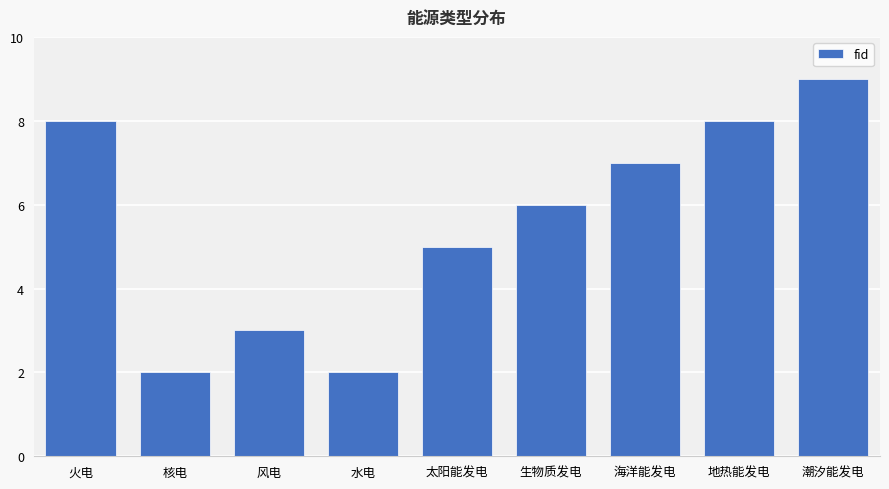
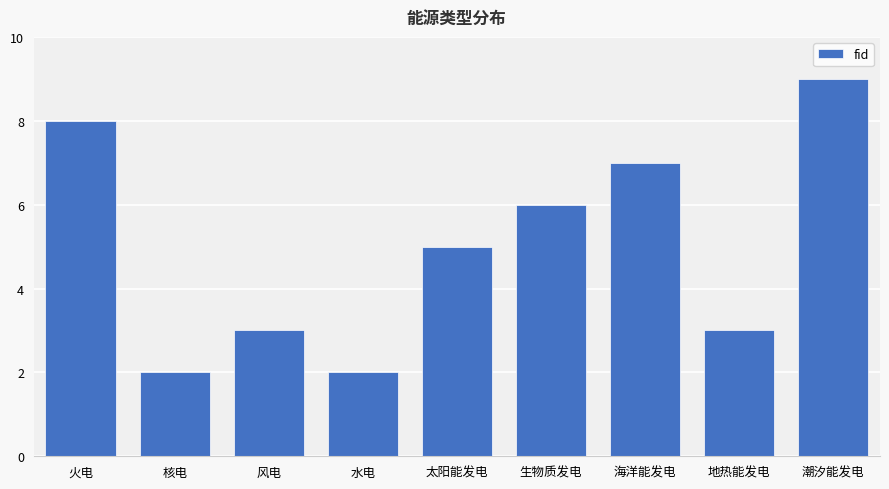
地热能发电: 8 -> 3
